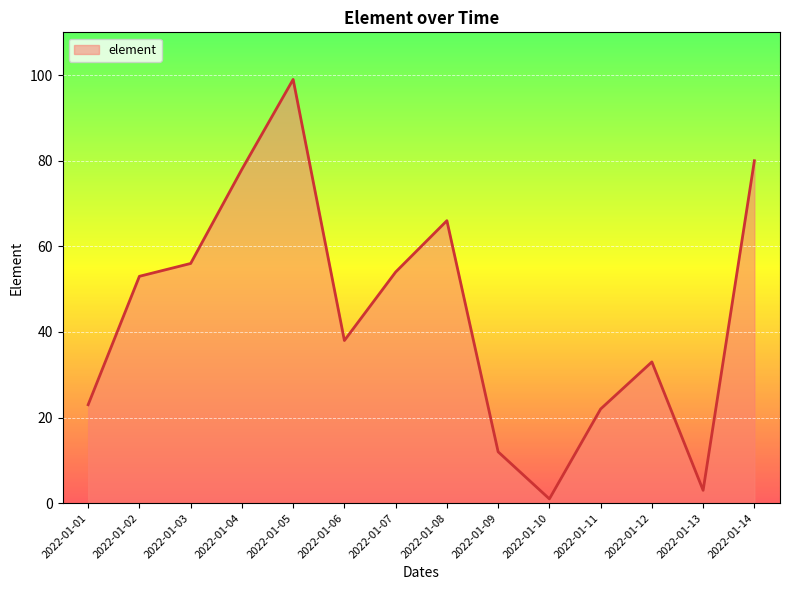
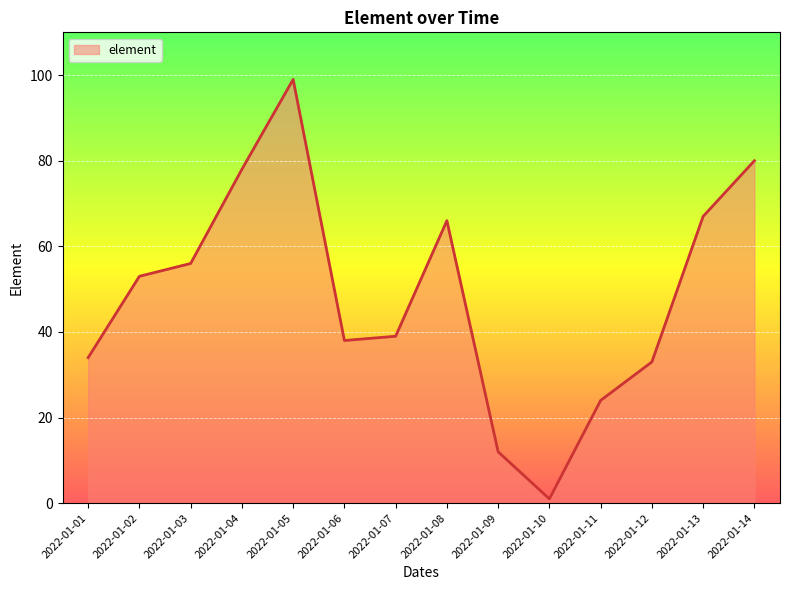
2022-01-01: 23 -> 34
2022-01-07: 54 -> 39
2022-01-11: 22 -> 24
2022-01-13: 3 -> 67
